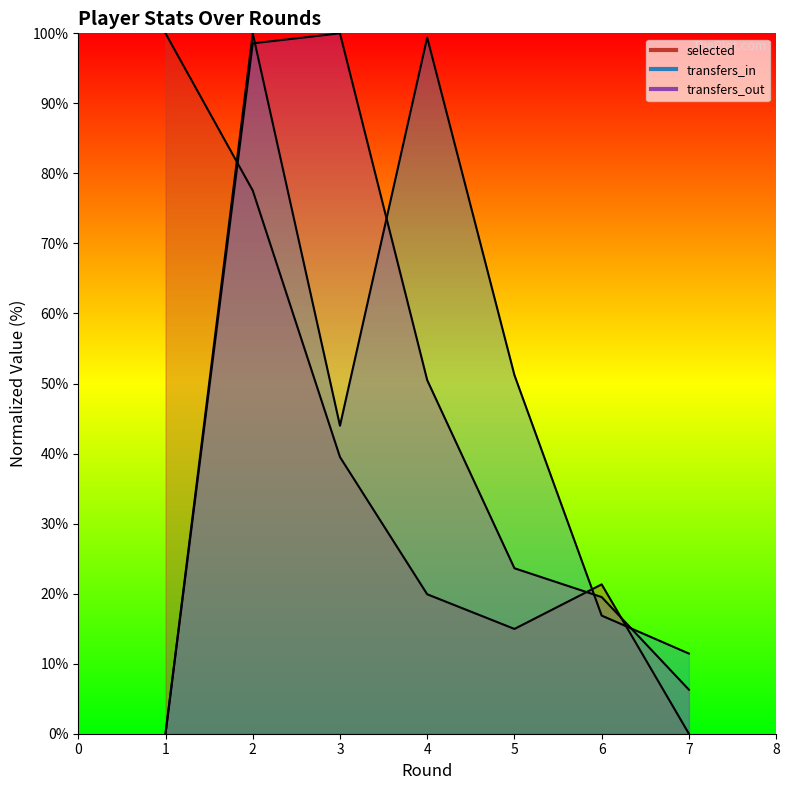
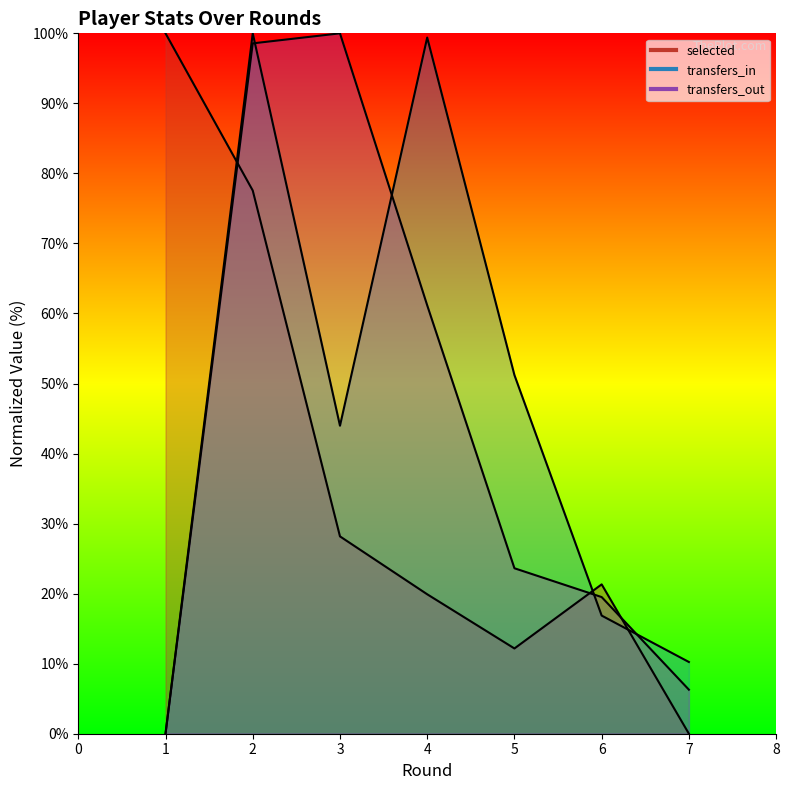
selected, 3: 40% -> 28%
transfers_out, 4: 50% -> 61%
selected, 5: 15% -> 12%
transfers_in, 7: 11% -> 10%
